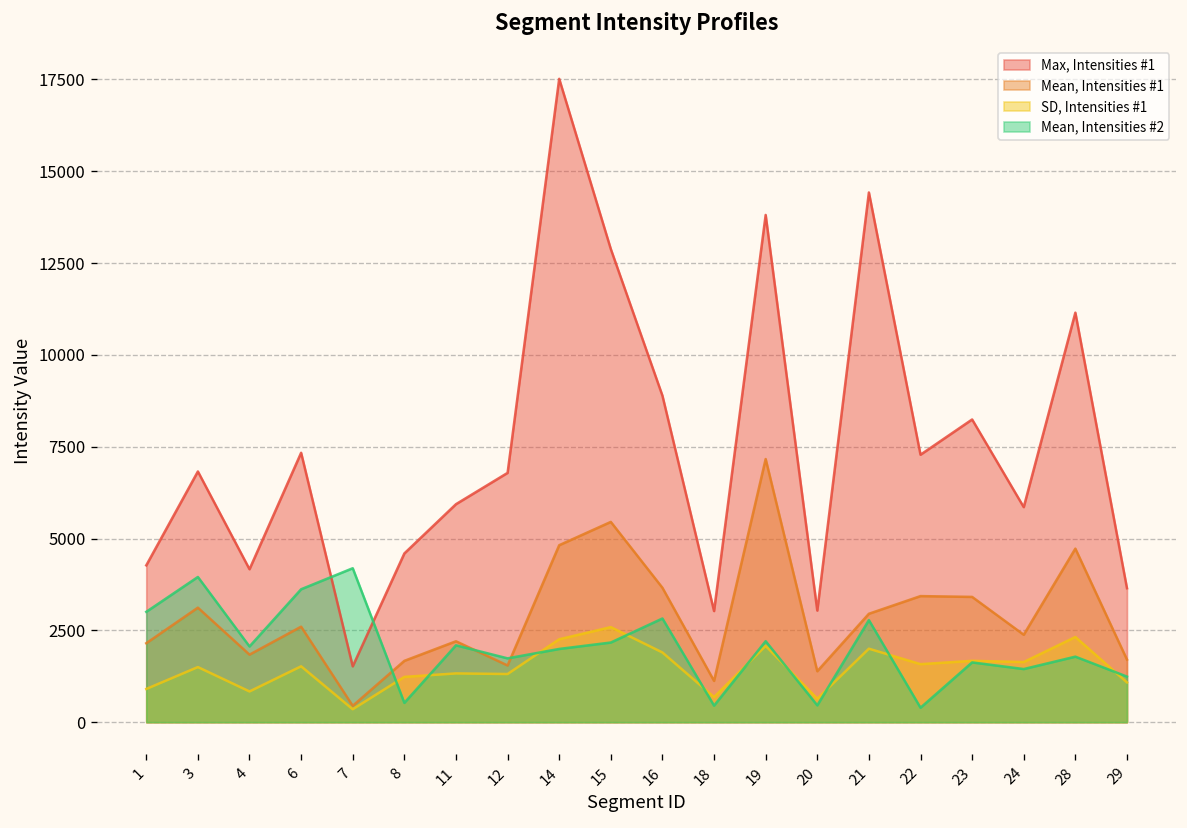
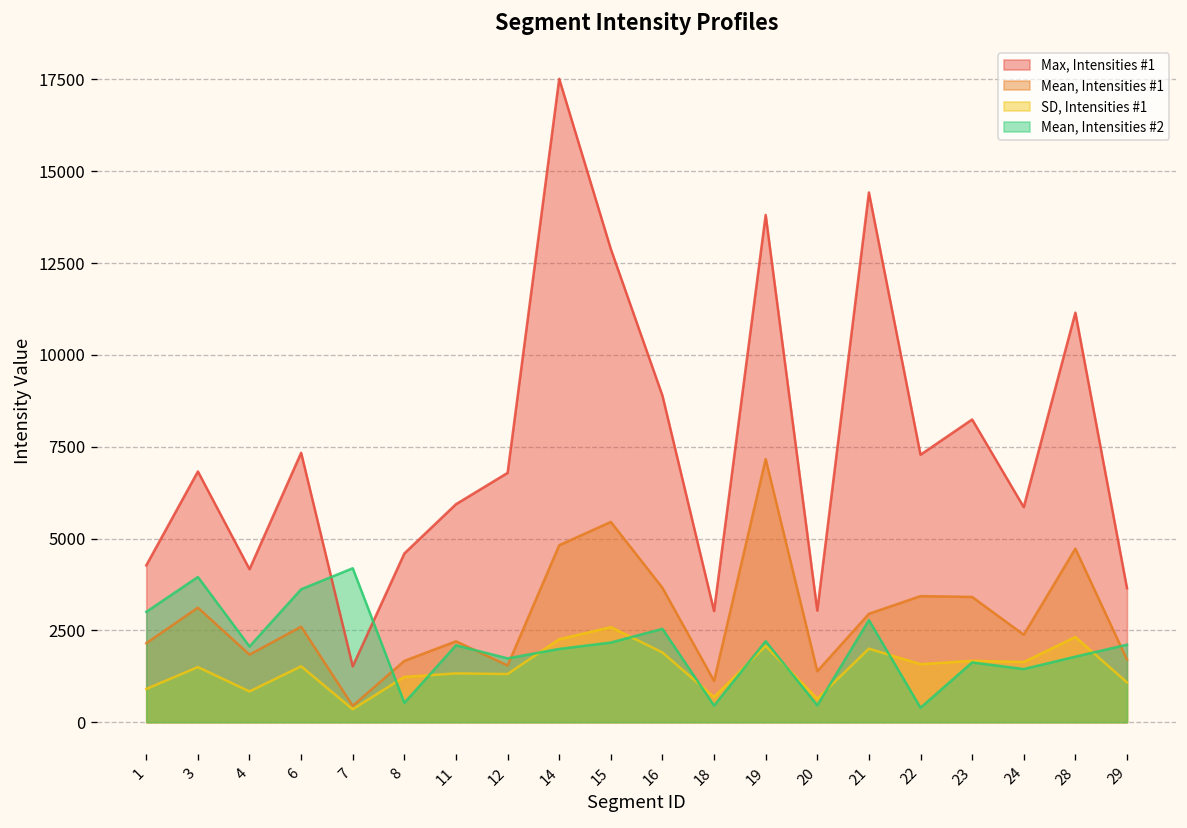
Mean, Intensities #2, 16: 2800 -> 2500
Mean, Intensities #2, 29: 1200 -> 2100
